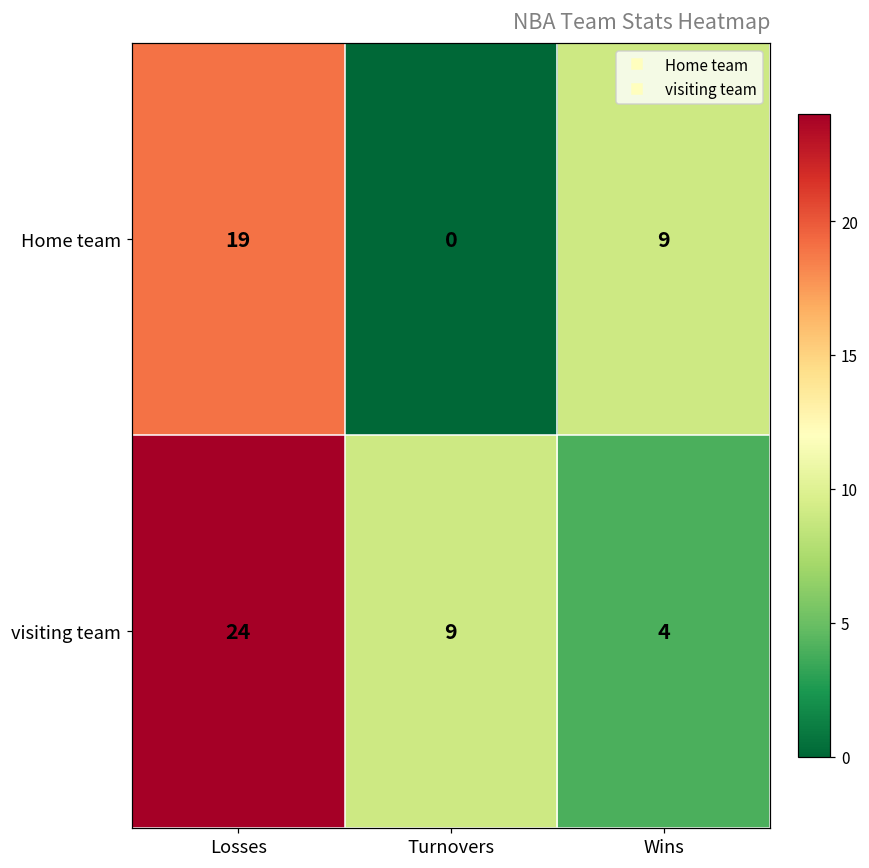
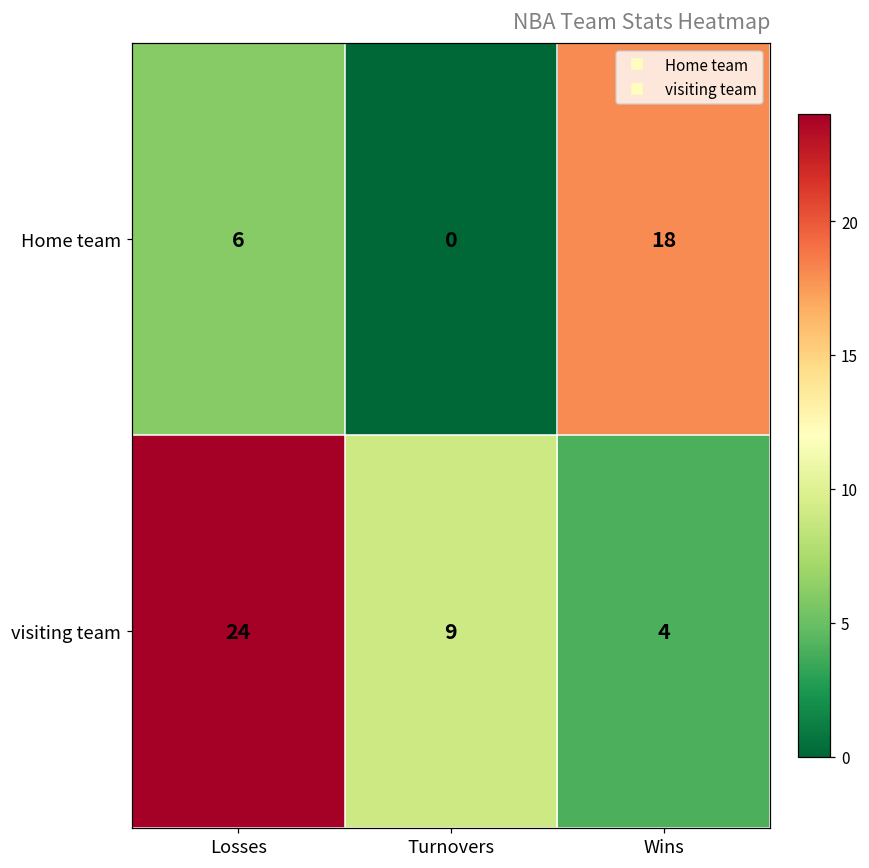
Home team, Losses: 19 -> 6
Home team, Wins: 9 -> 18
